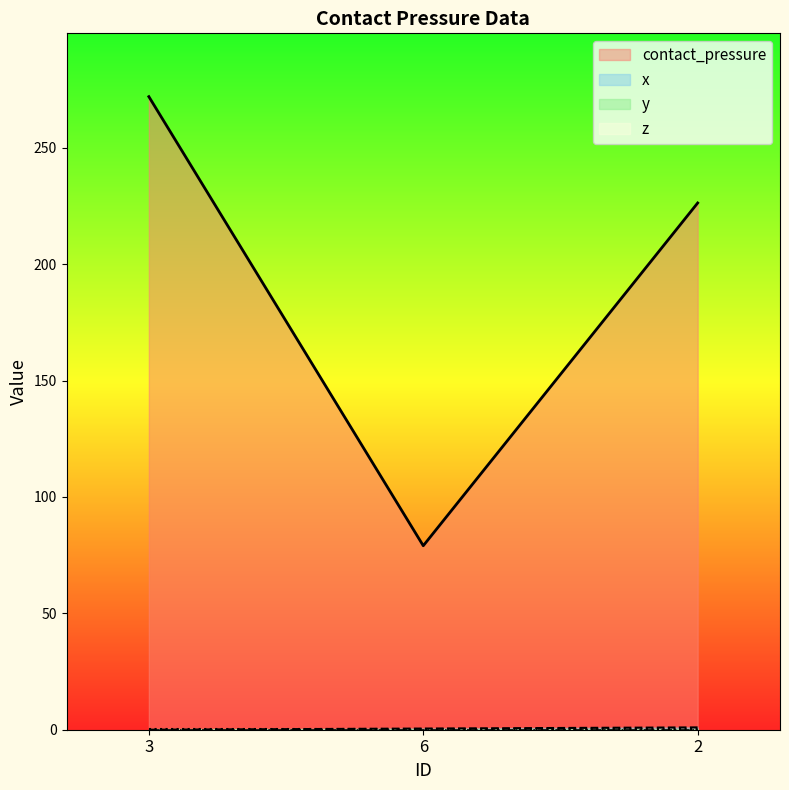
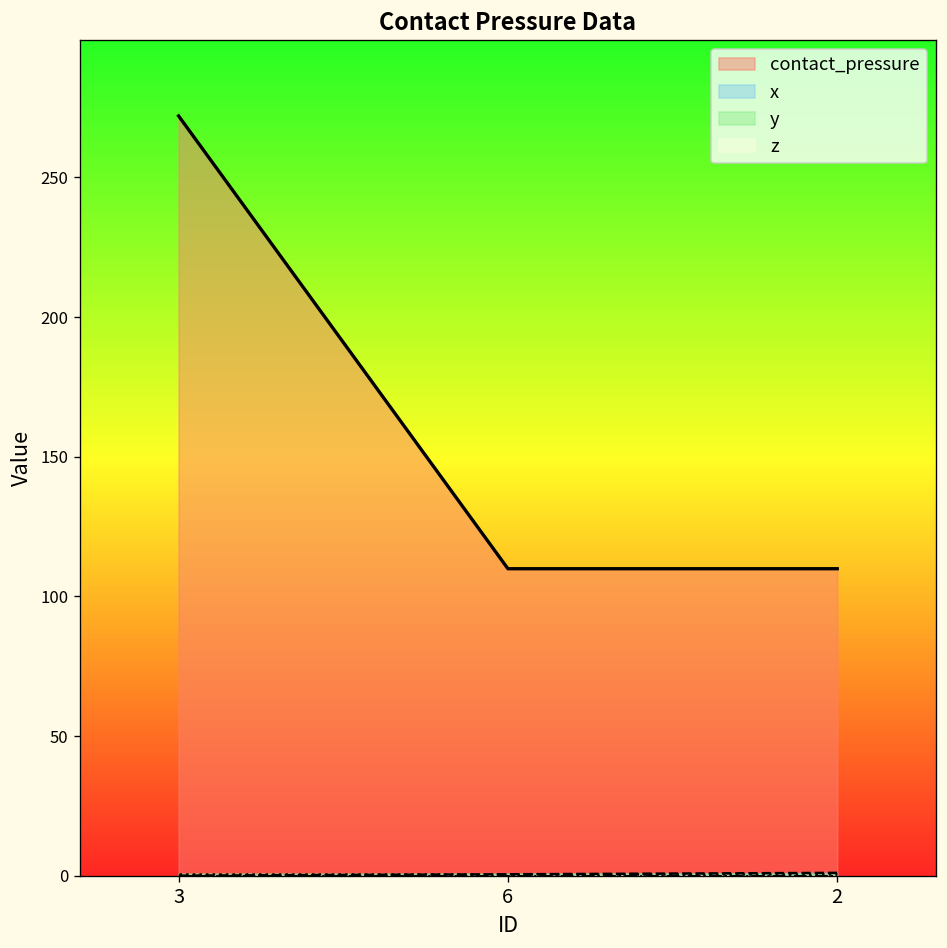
contact_pressure, 6: 79 -> 110
contact_pressure, 2: 226 -> 110
